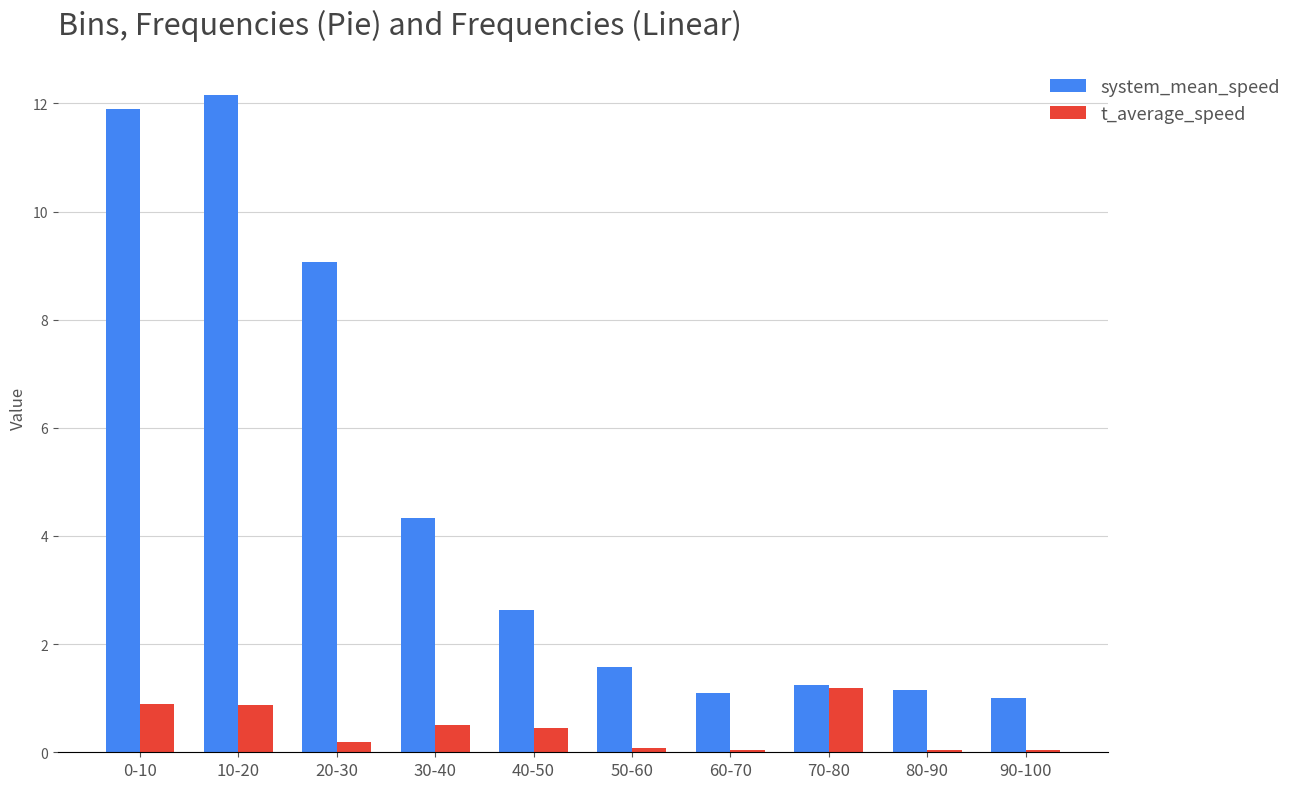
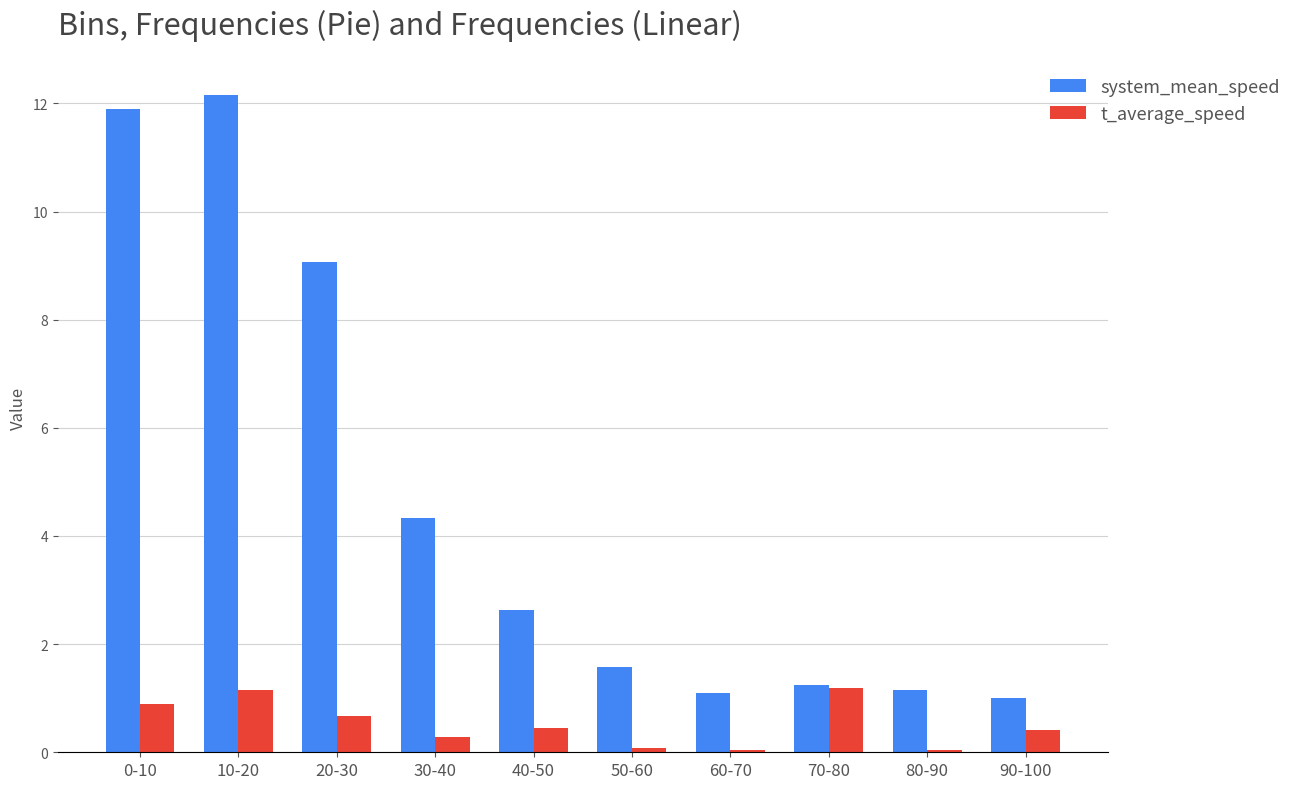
t_average_speed, 10-20: 0.9 -> 1.2
t_average_speed, 20-30: 0.2 -> 0.7
t_average_speed, 30-40: 0.5 -> 0.3
t_average_speed, 90-100: 0.0 -> 0.4
